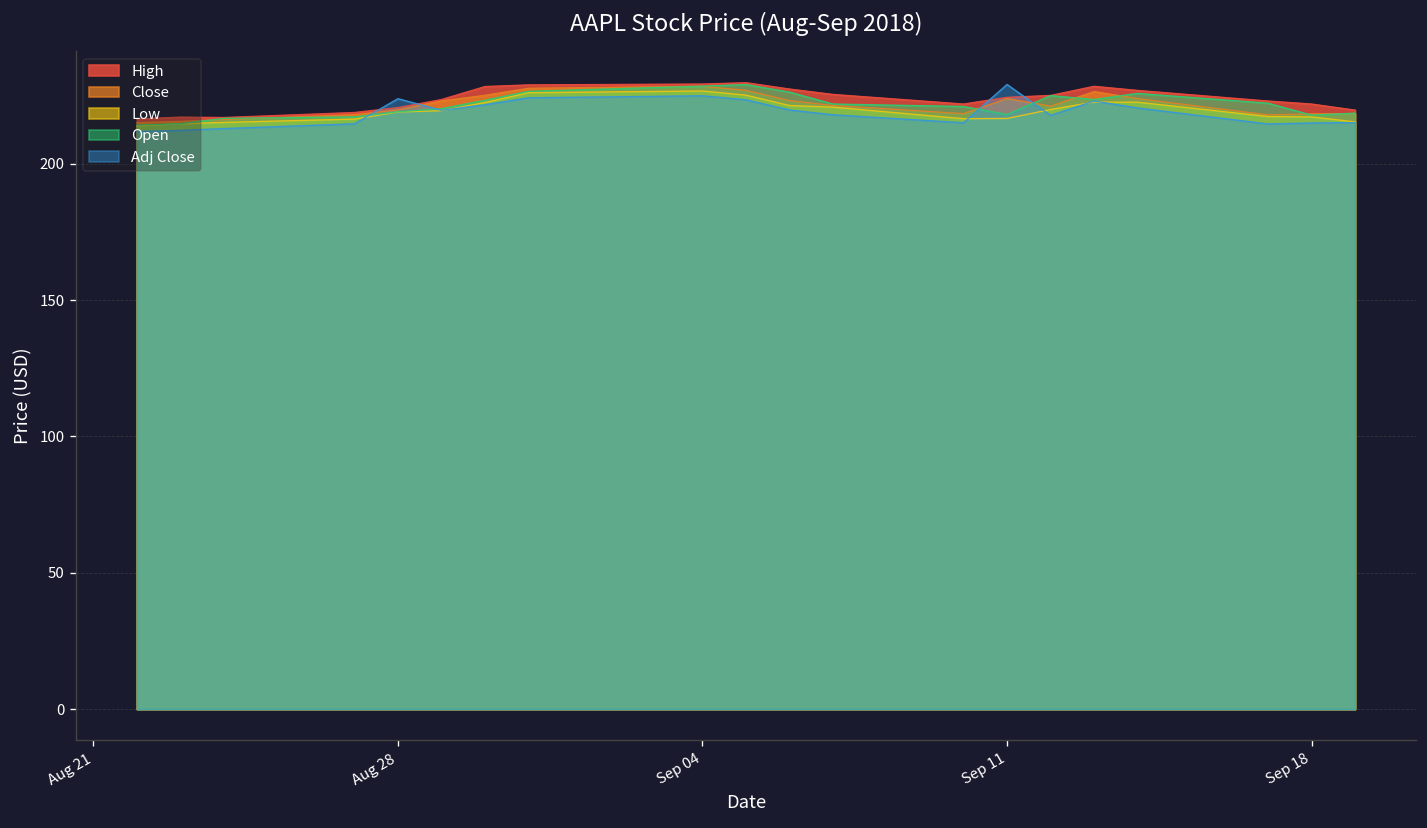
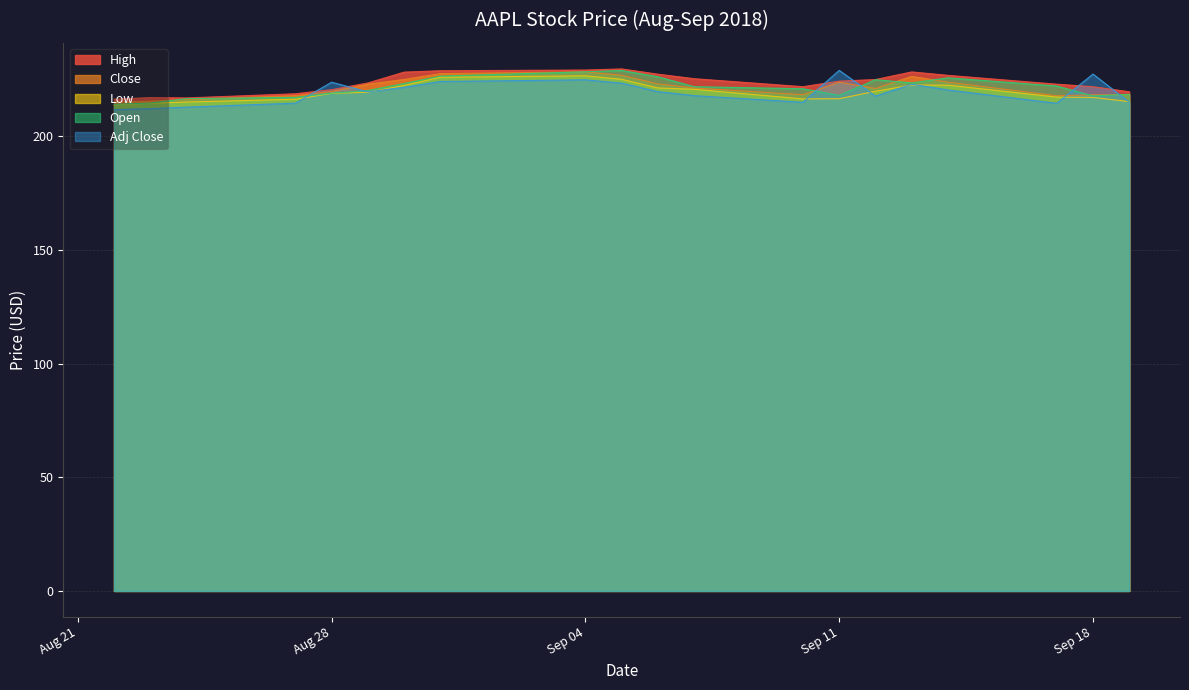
Adj Close, Sep 18: 215 -> 227
